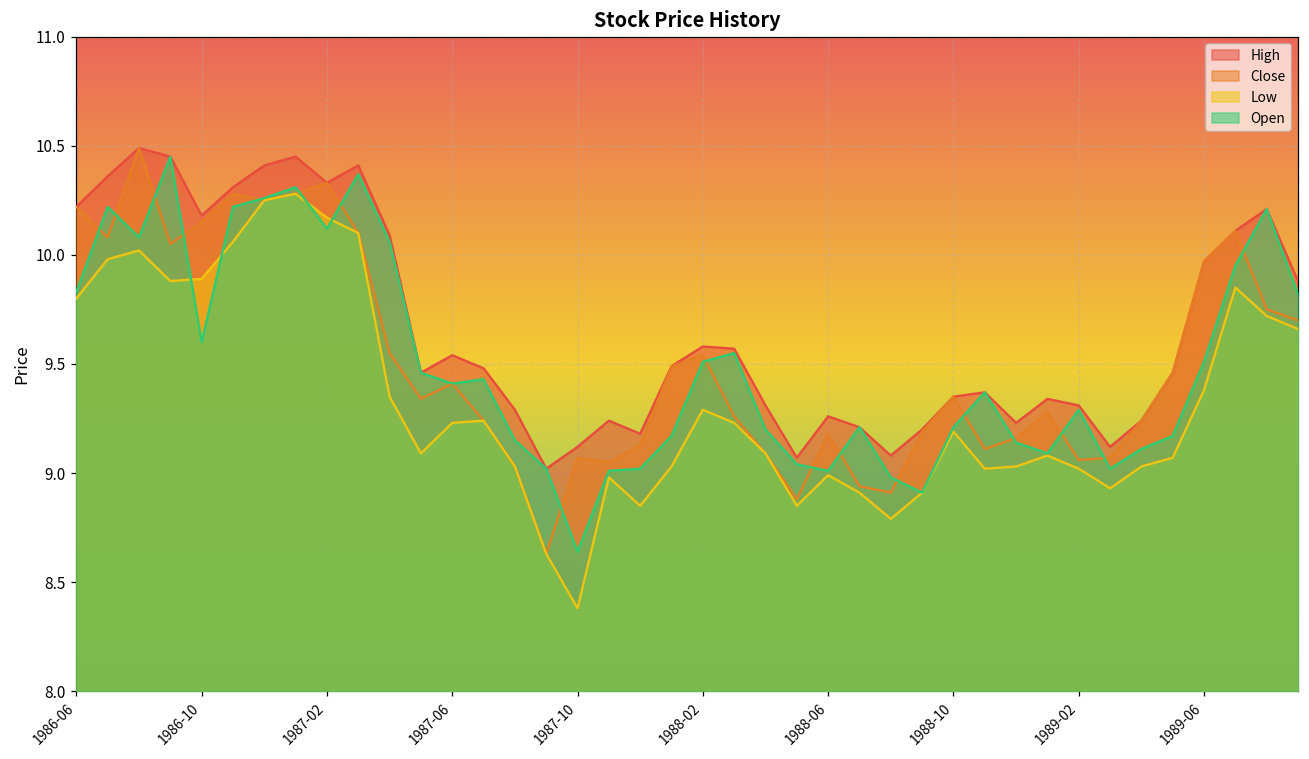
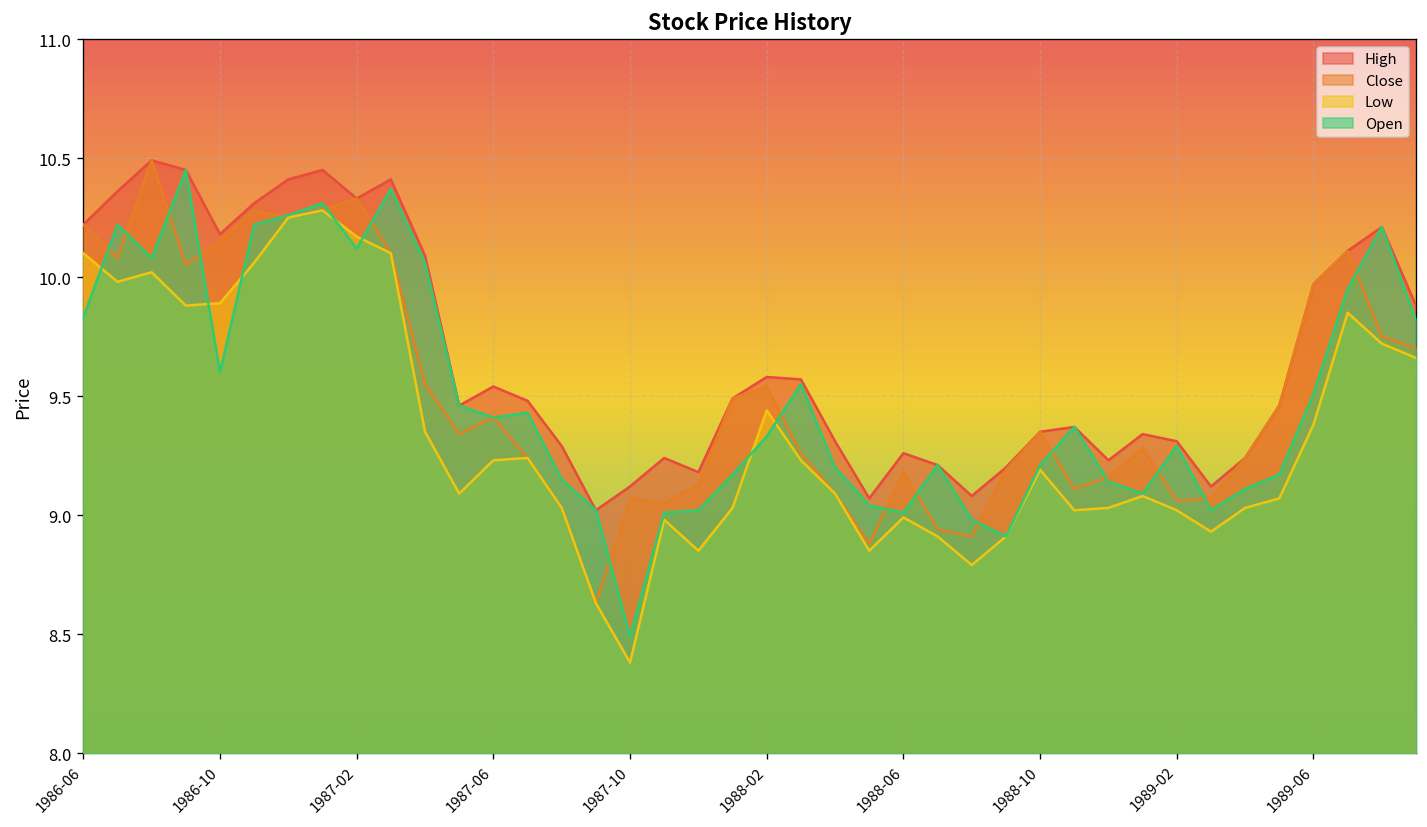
Low, 1986-06: 9.8 -> 10.1
Open, 1987-10: 8.64 -> 8.49
Low, 1988-02: 9.29 -> 9.44
Open, 1988-02: 9.51 -> 9.33
